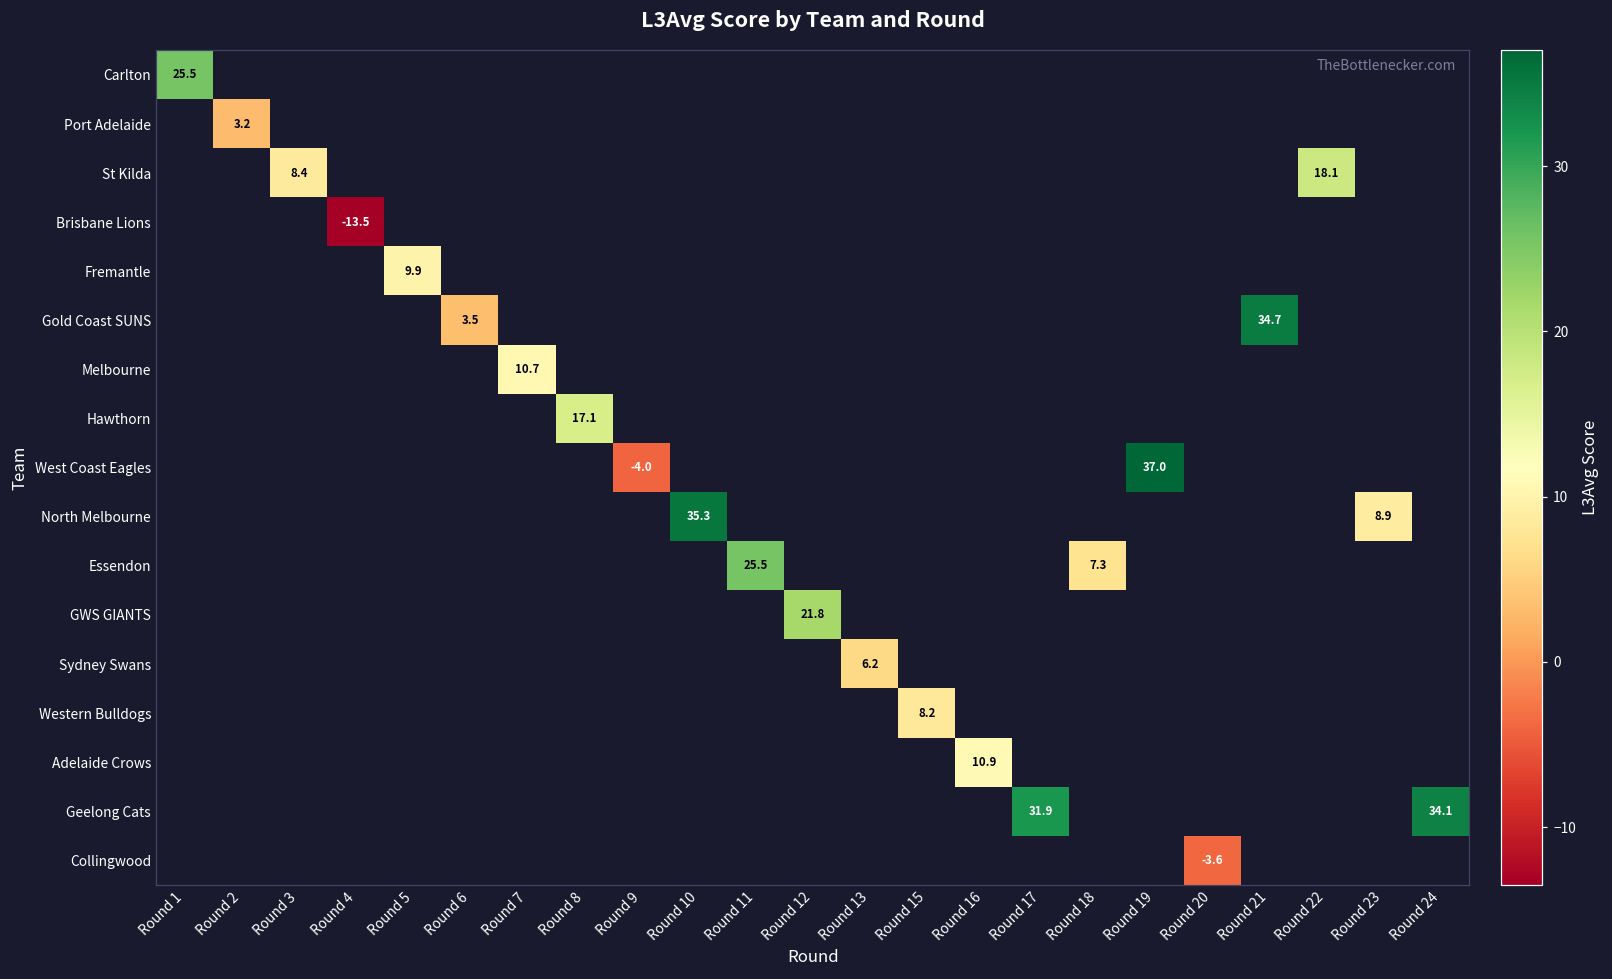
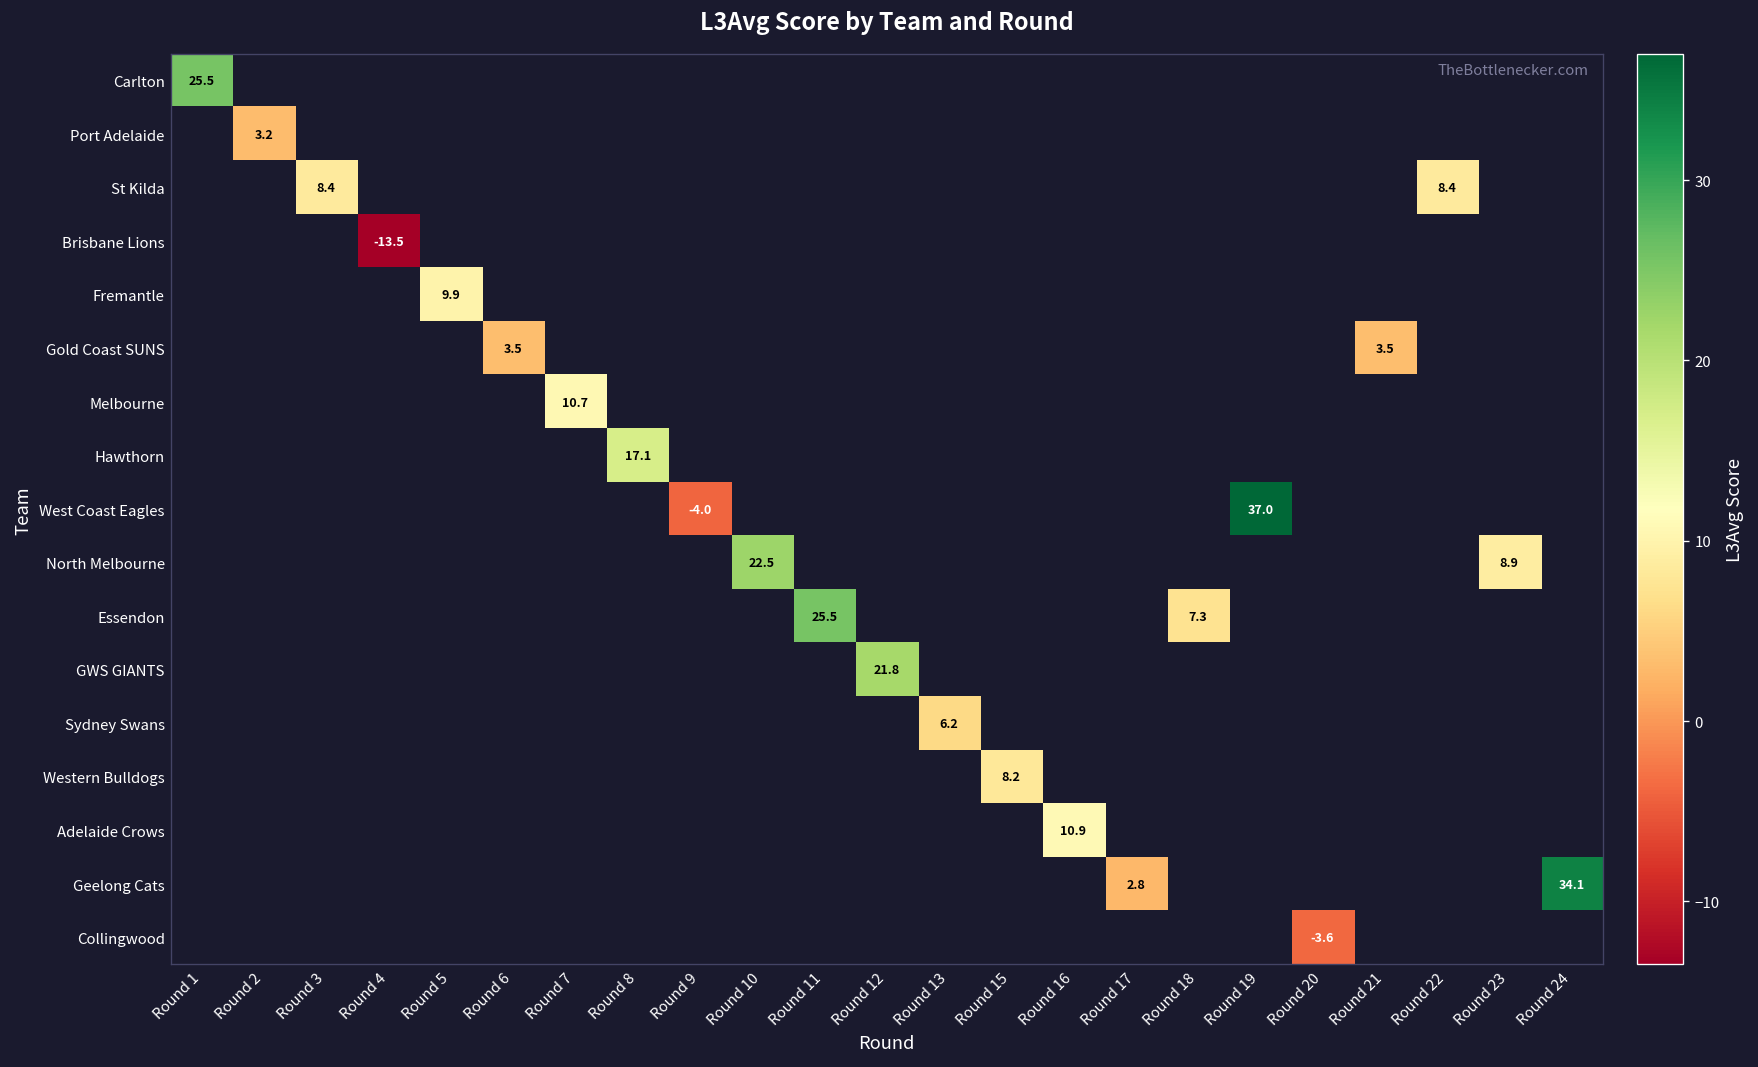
St Kilda, Round 22: 18.1 -> 8.4
Gold Coast SUNS, Round 21: 34.7 -> 3.5
North Melbourne, Round 10: 35.3 -> 22.5
Geelong Cats, Round 17: 31.9 -> 2.8
